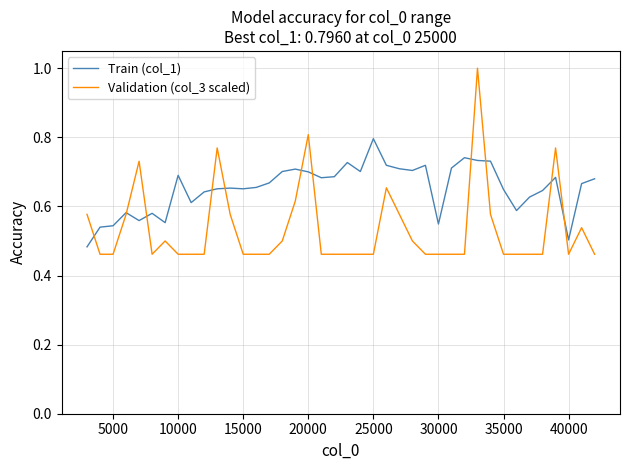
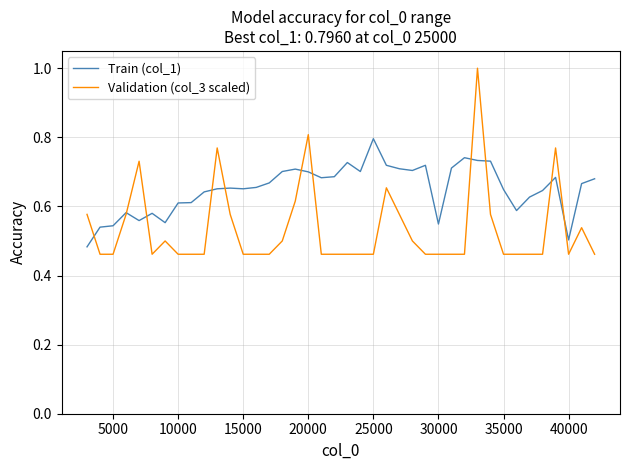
Train (col_1), 10000: 0.69 -> 0.61
